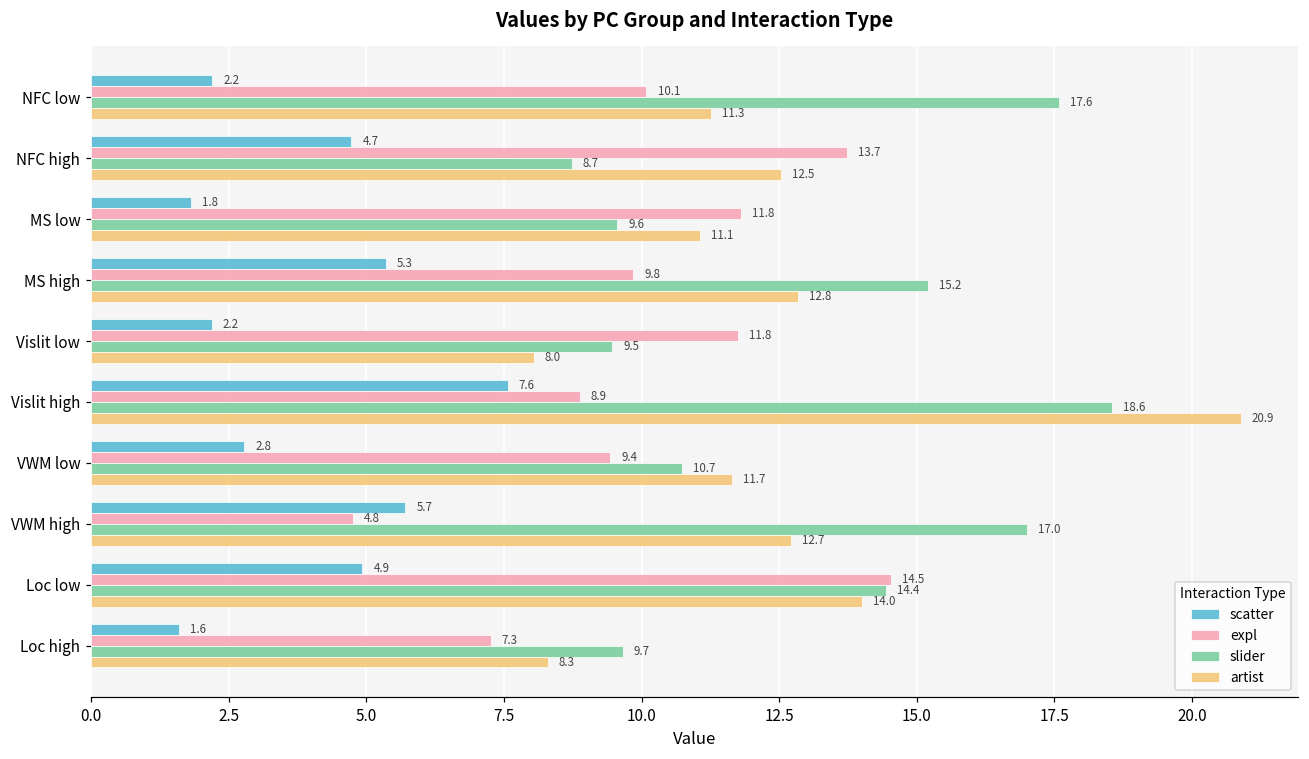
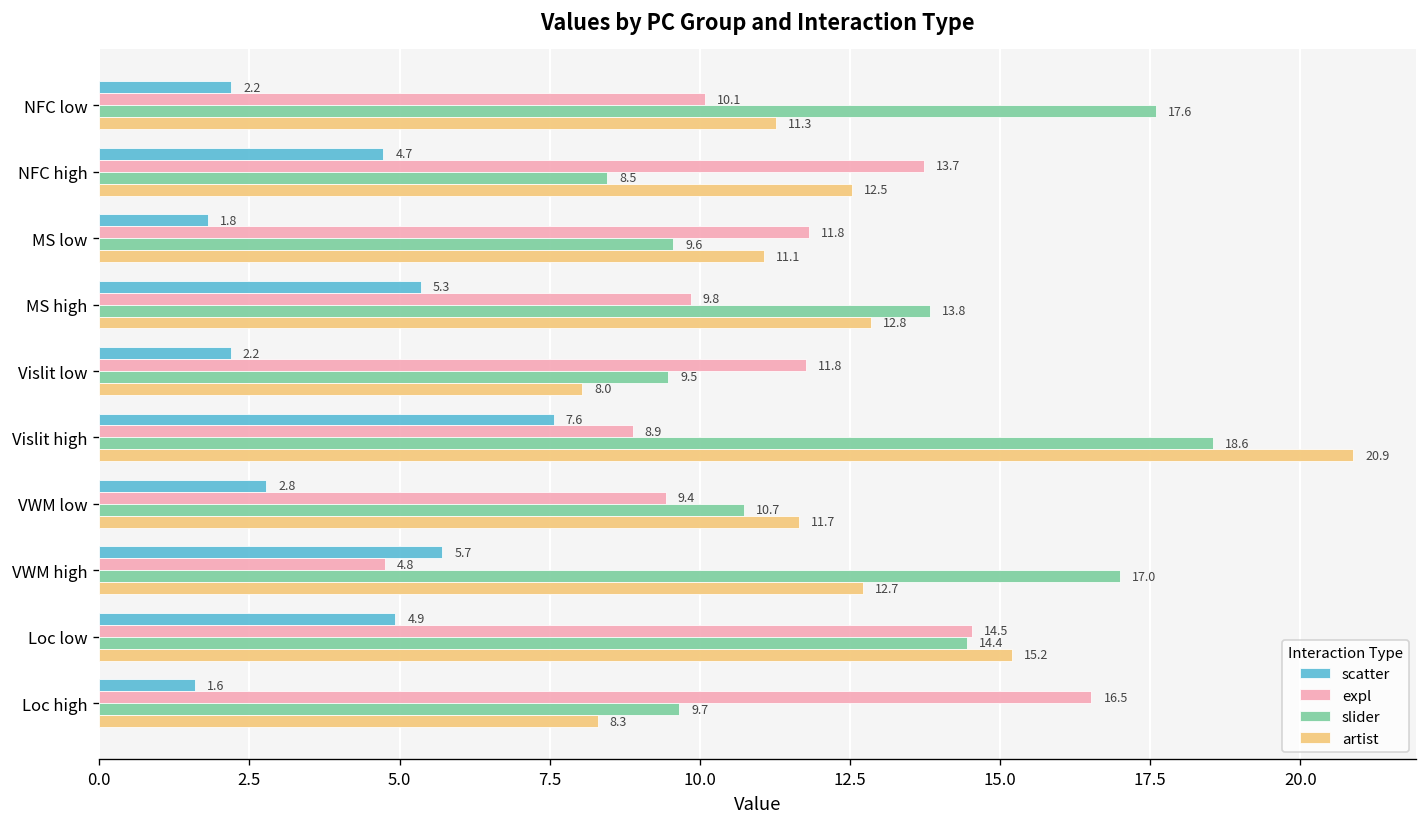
slider, NFC high: 8.7 -> 8.5
slider, MS high: 15.2 -> 13.8
artist, Loc low: 14.0 -> 15.2
expl, Loc high: 7.3 -> 16.5
